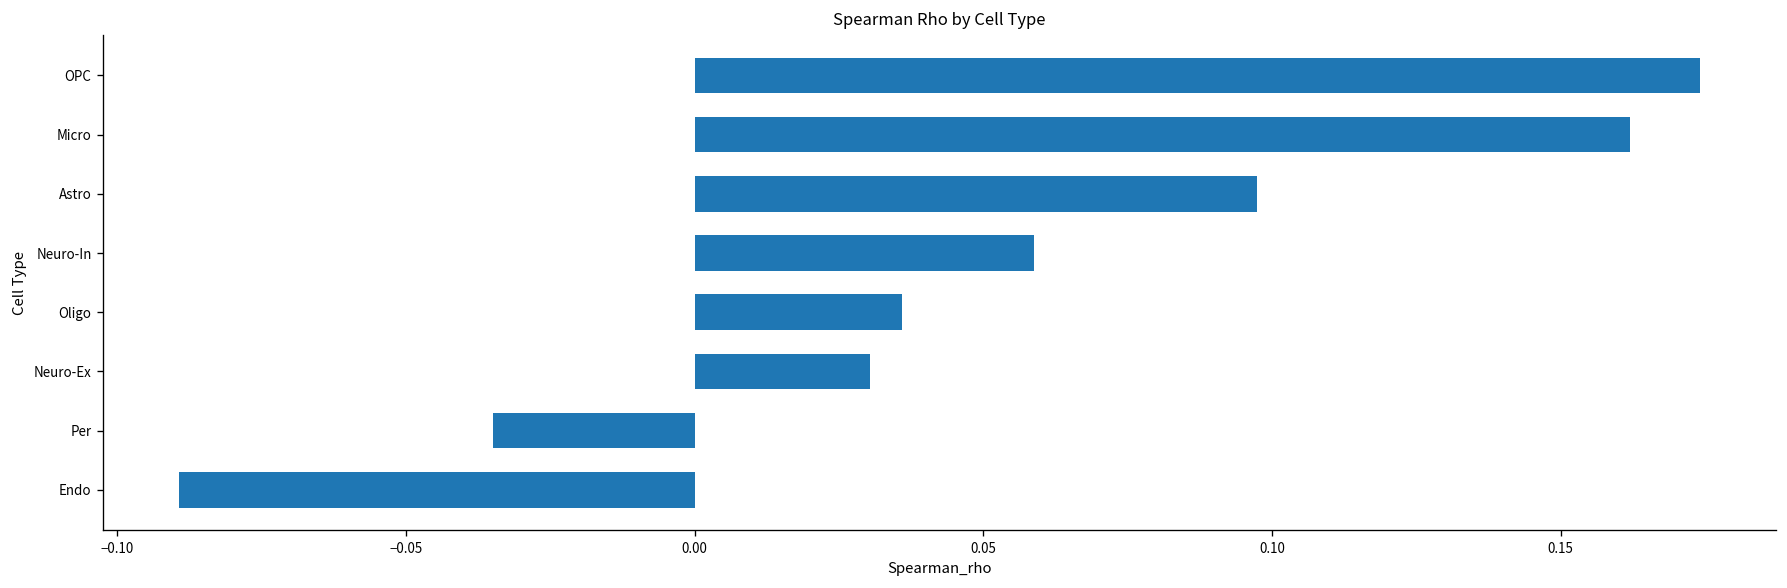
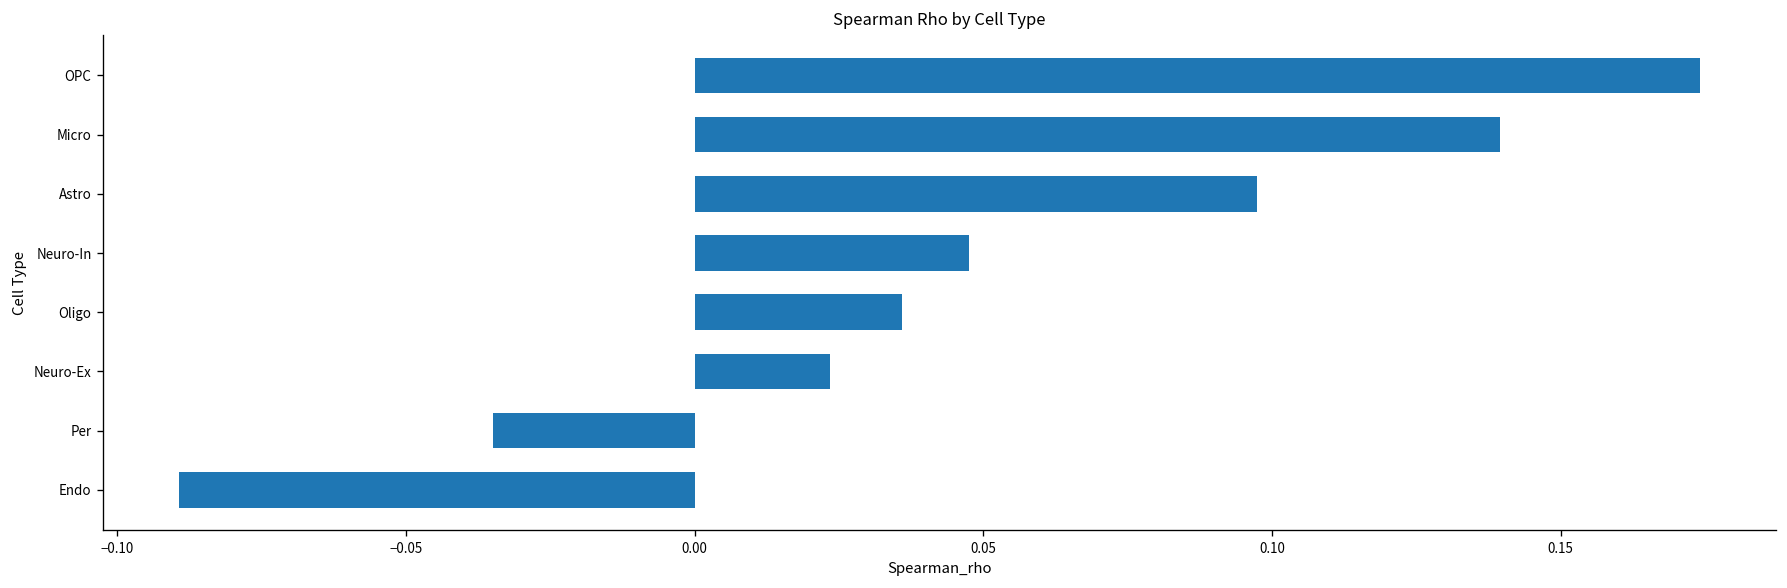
Micro: 0.162 -> 0.139
Neuro-In: 0.059 -> 0.047
Neuro-Ex: 0.030 -> 0.024
